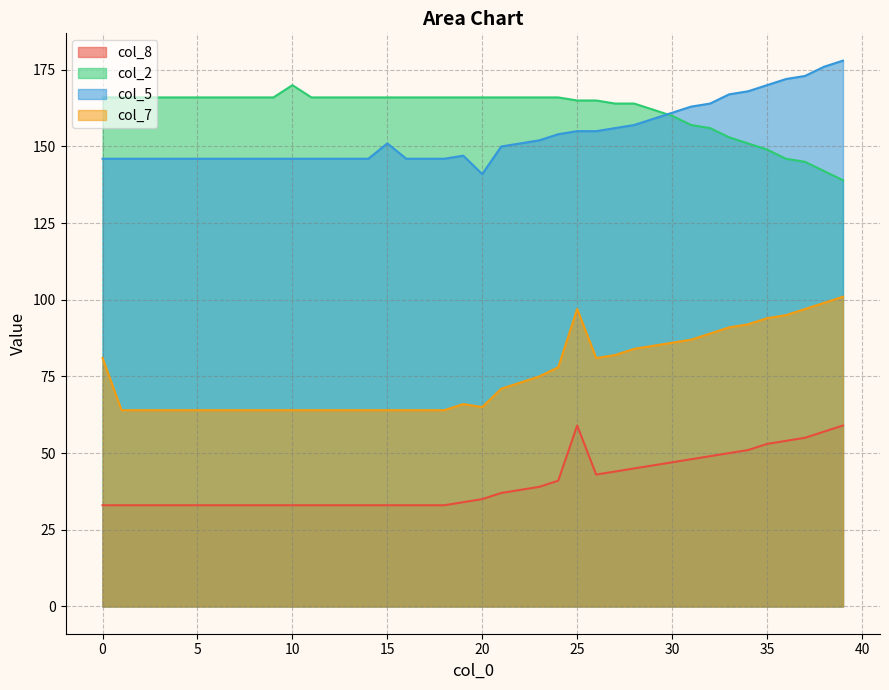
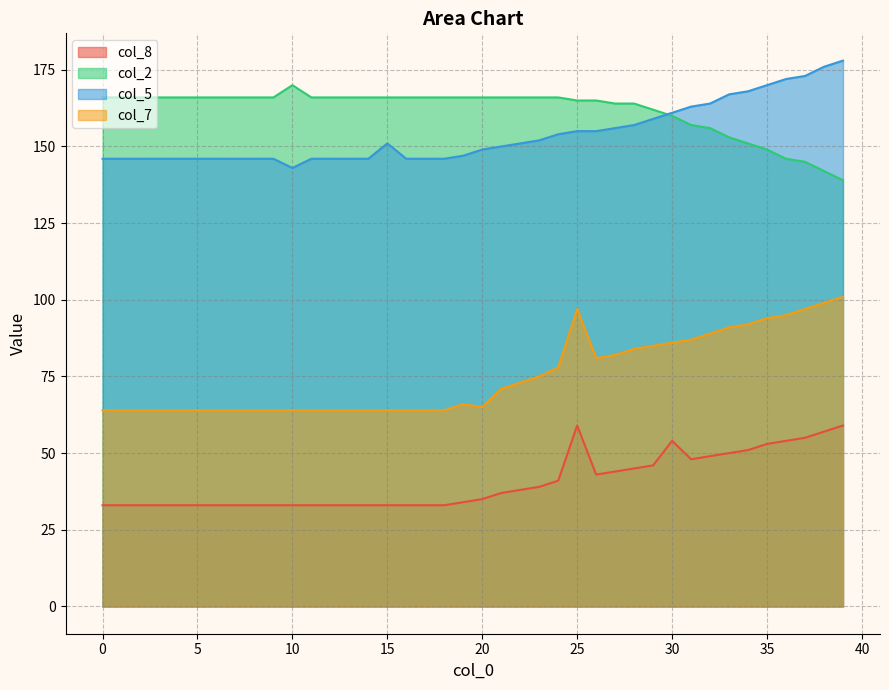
col_7, 0: 81 -> 64
col_5, 10: 146 -> 143
col_5, 20: 141 -> 149
col_8, 30: 47 -> 54
